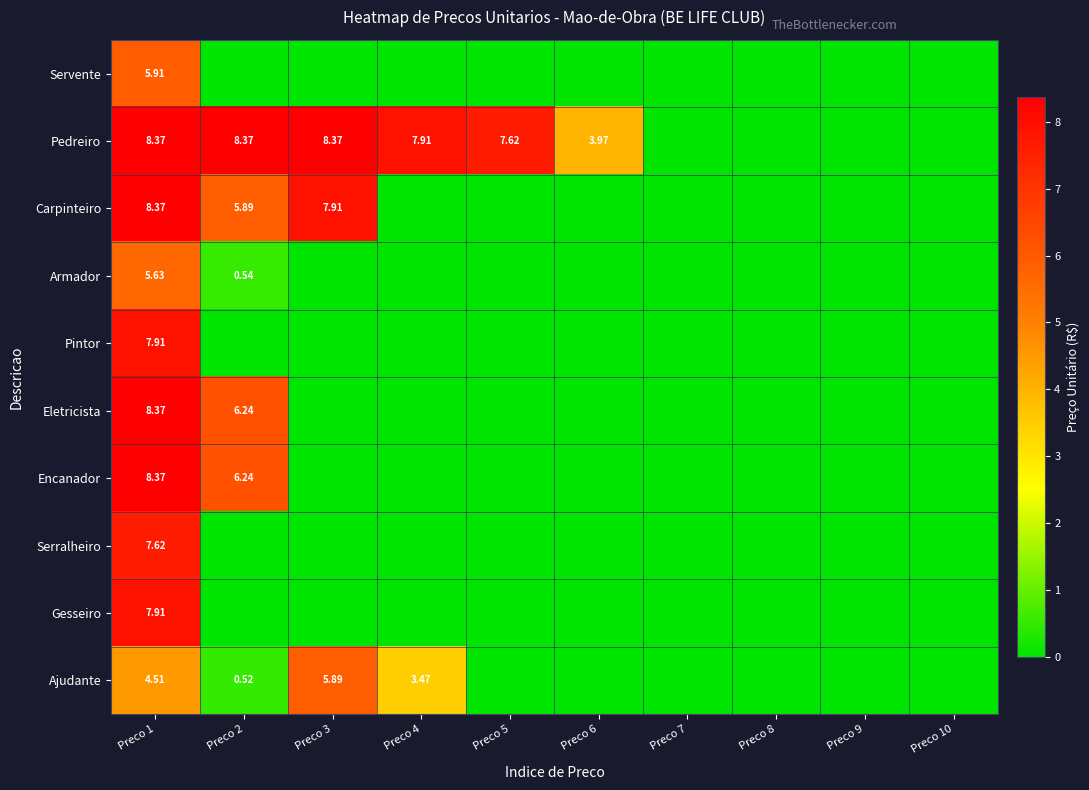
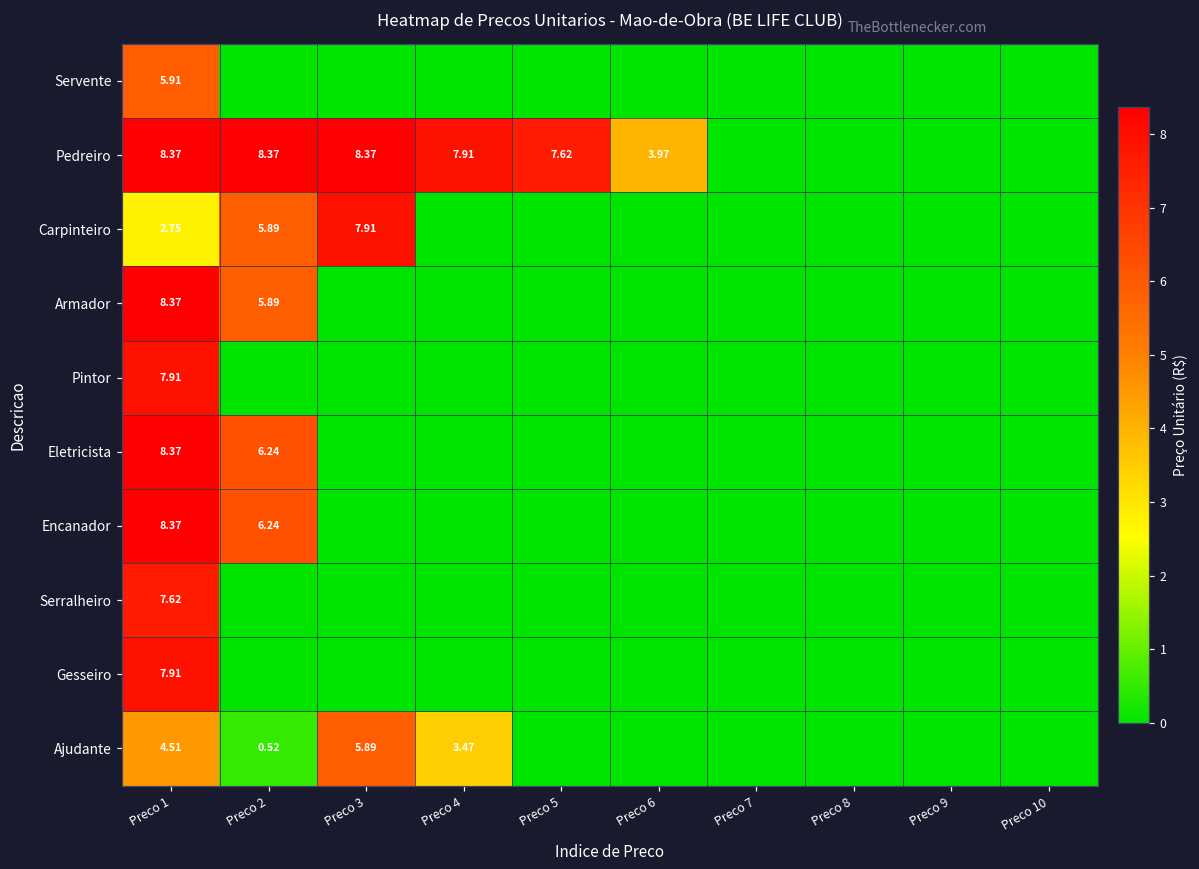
Carpinteiro, Preco 1: 8.37 -> 2.75
Armador, Preco 1: 5.63 -> 8.37
Armador, Preco 2: 0.54 -> 5.89
